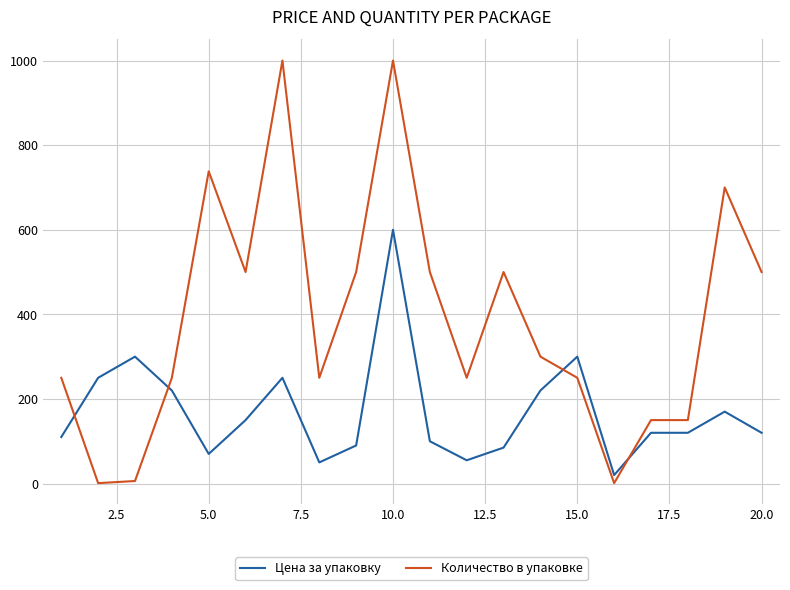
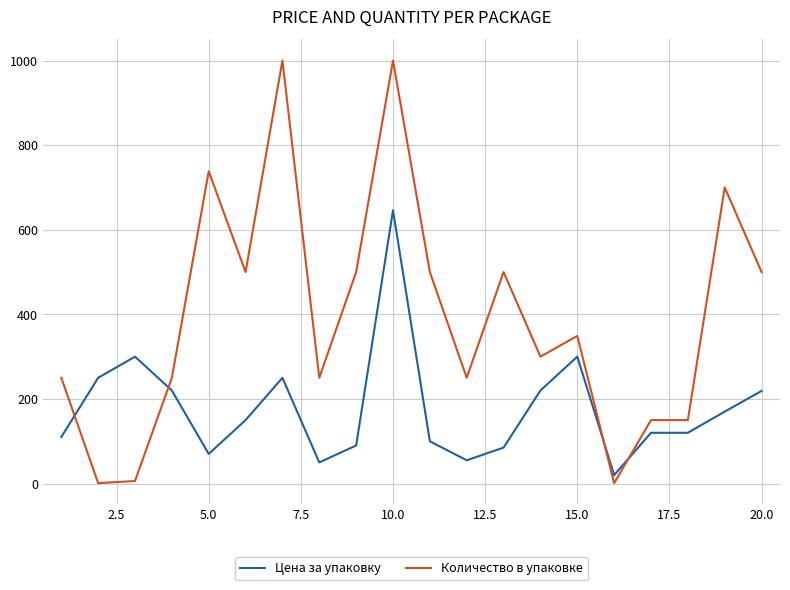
Цена за упаковку, 10.0: 600 -> 650
Количество в упаковке, 15.0: 250 -> 350
Цена за упаковку, 20.0: 120 -> 220
